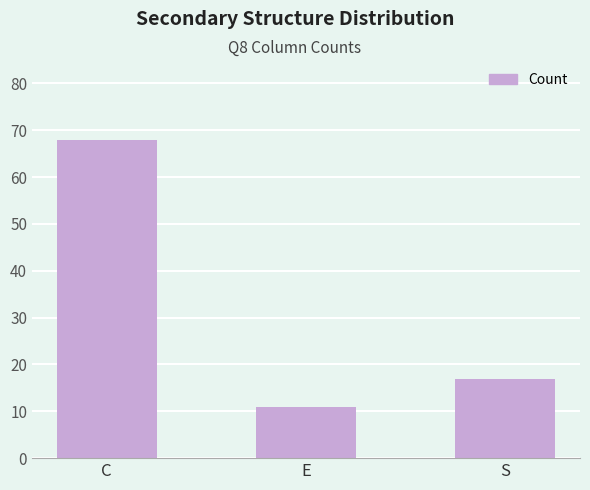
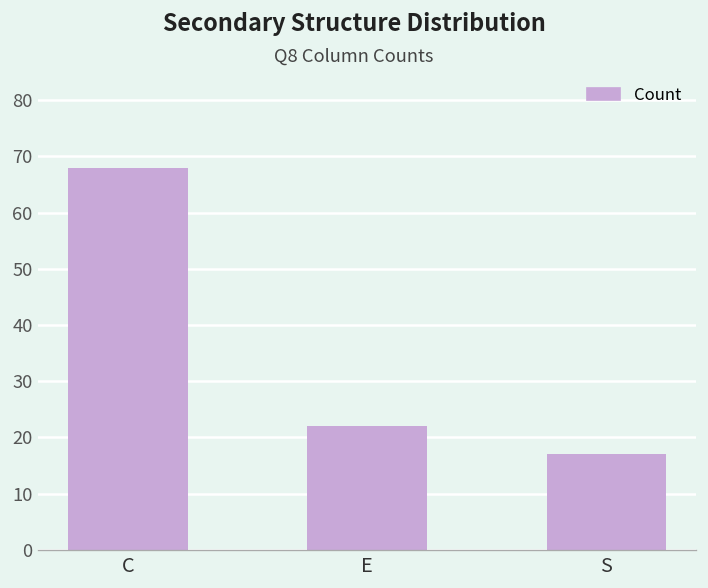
E: 11 -> 22
